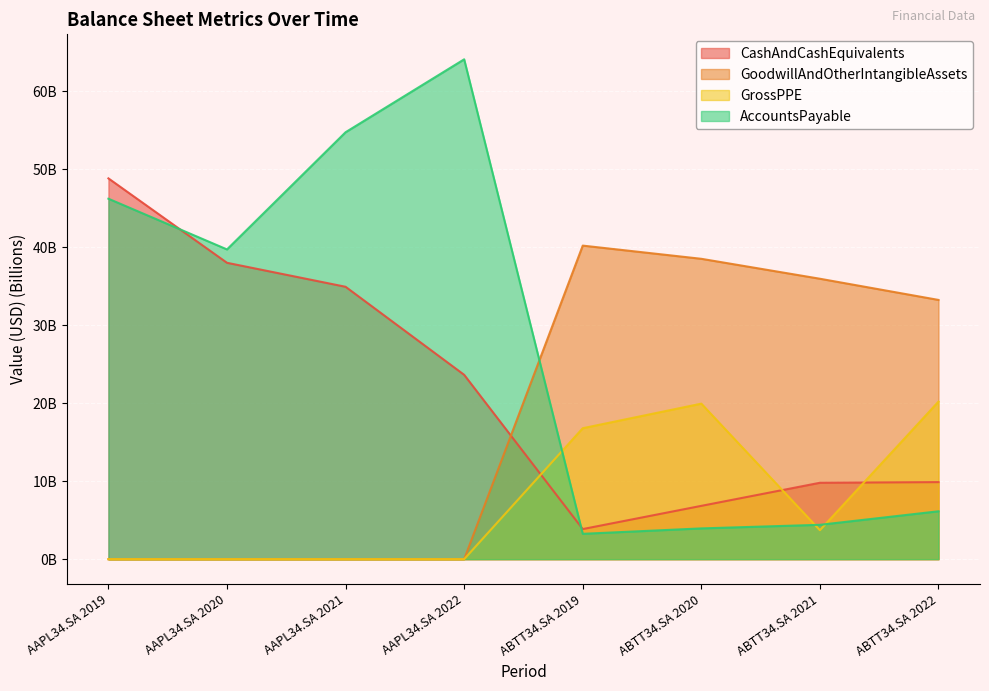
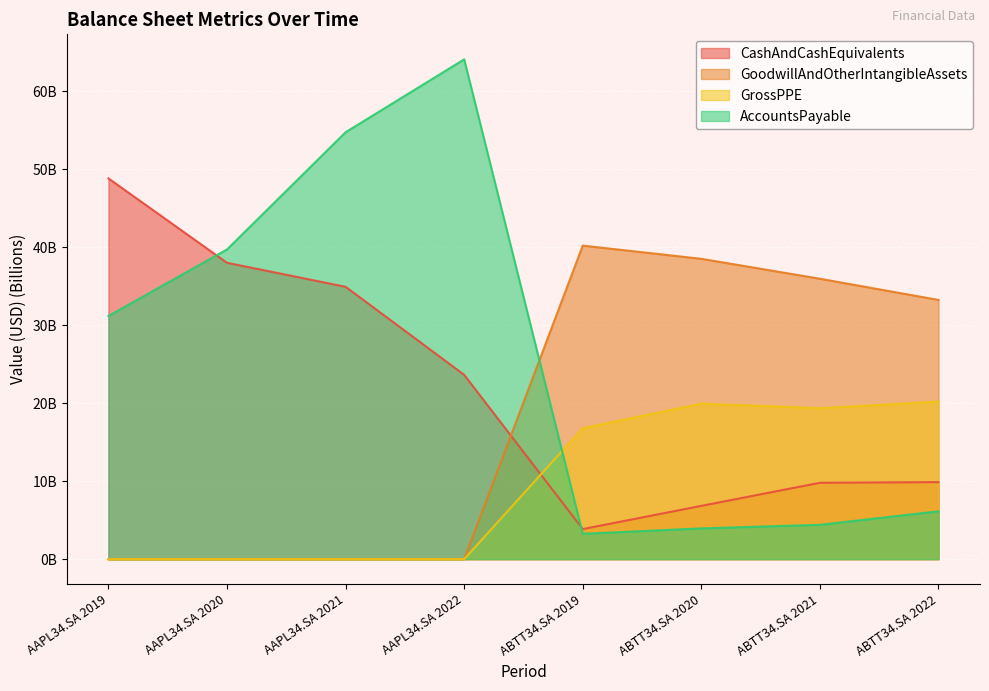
AccountsPayable, AAPL34.SA 2019: 46000000000 -> 31000000000
GrossPPE, ABTT34.SA 2021: 4000000000 -> 19000000000
